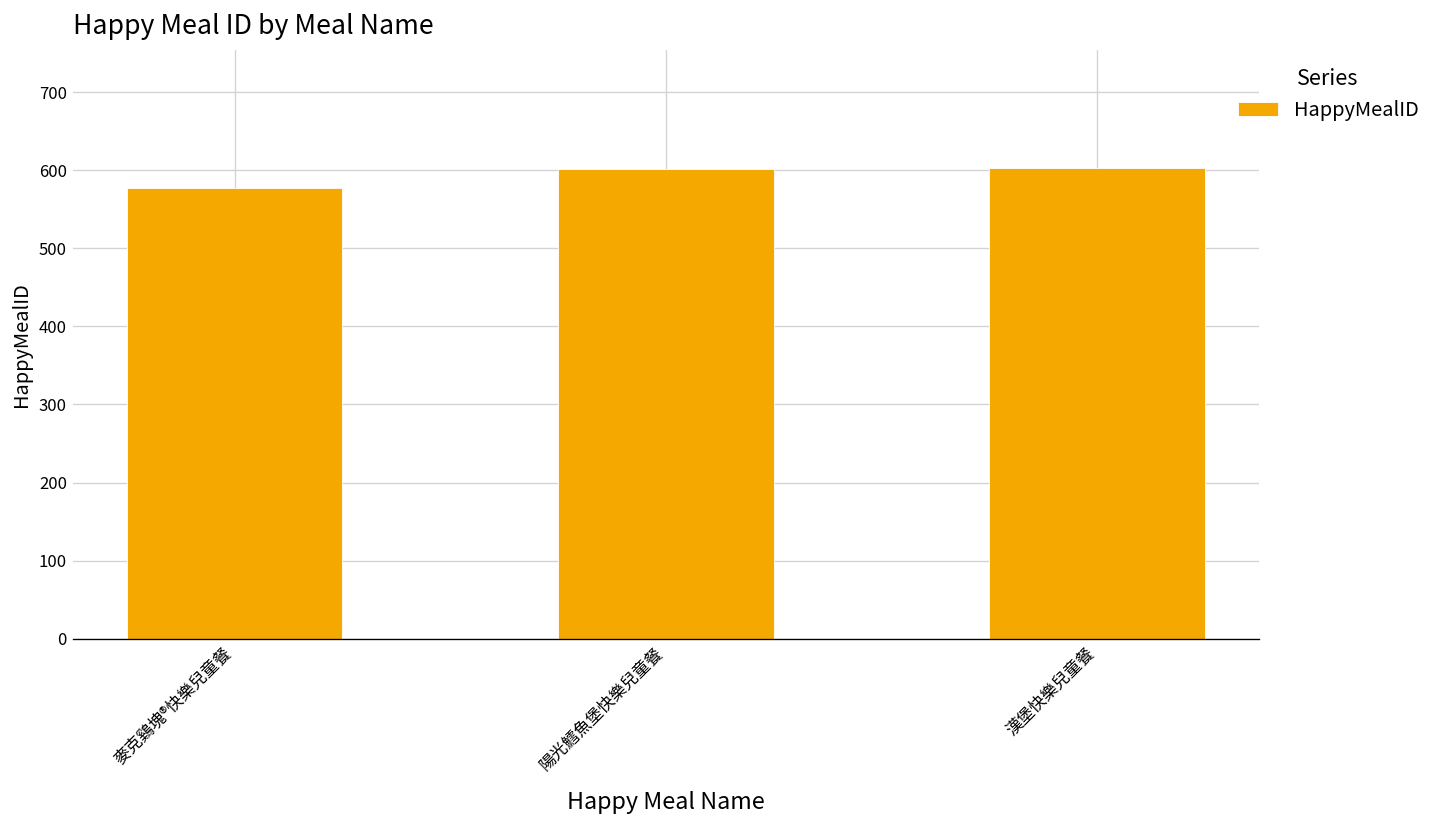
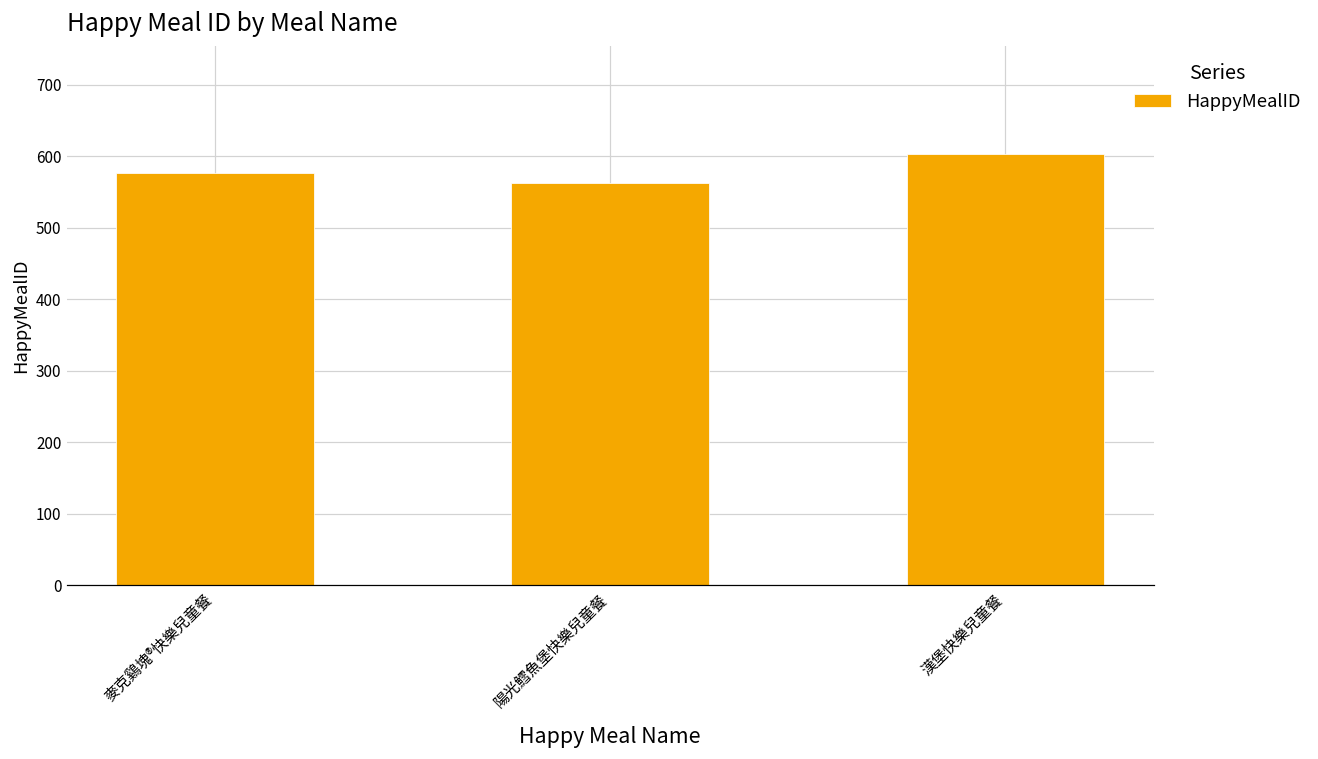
陽光鱈魚堡快樂兒童餐: 600 -> 560
